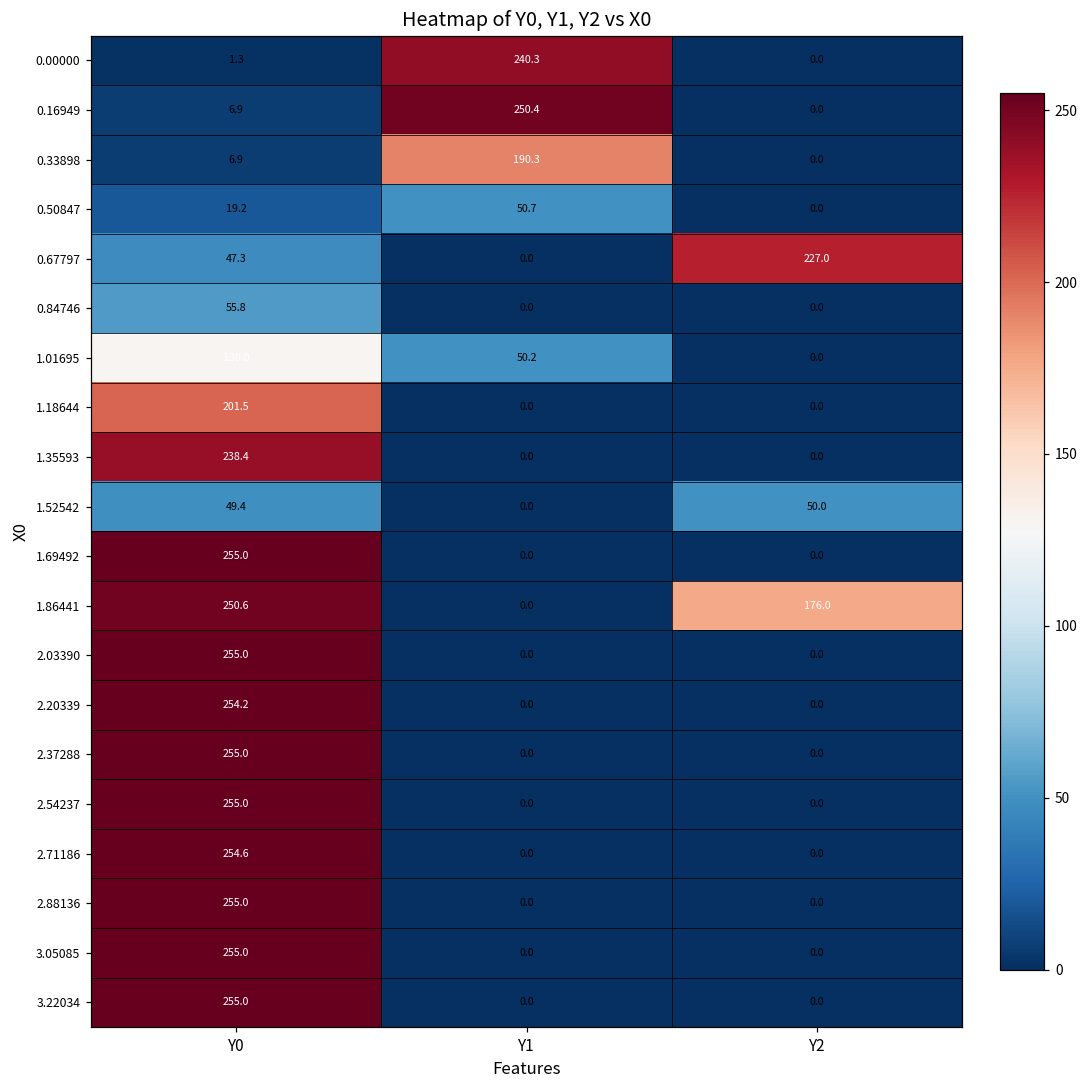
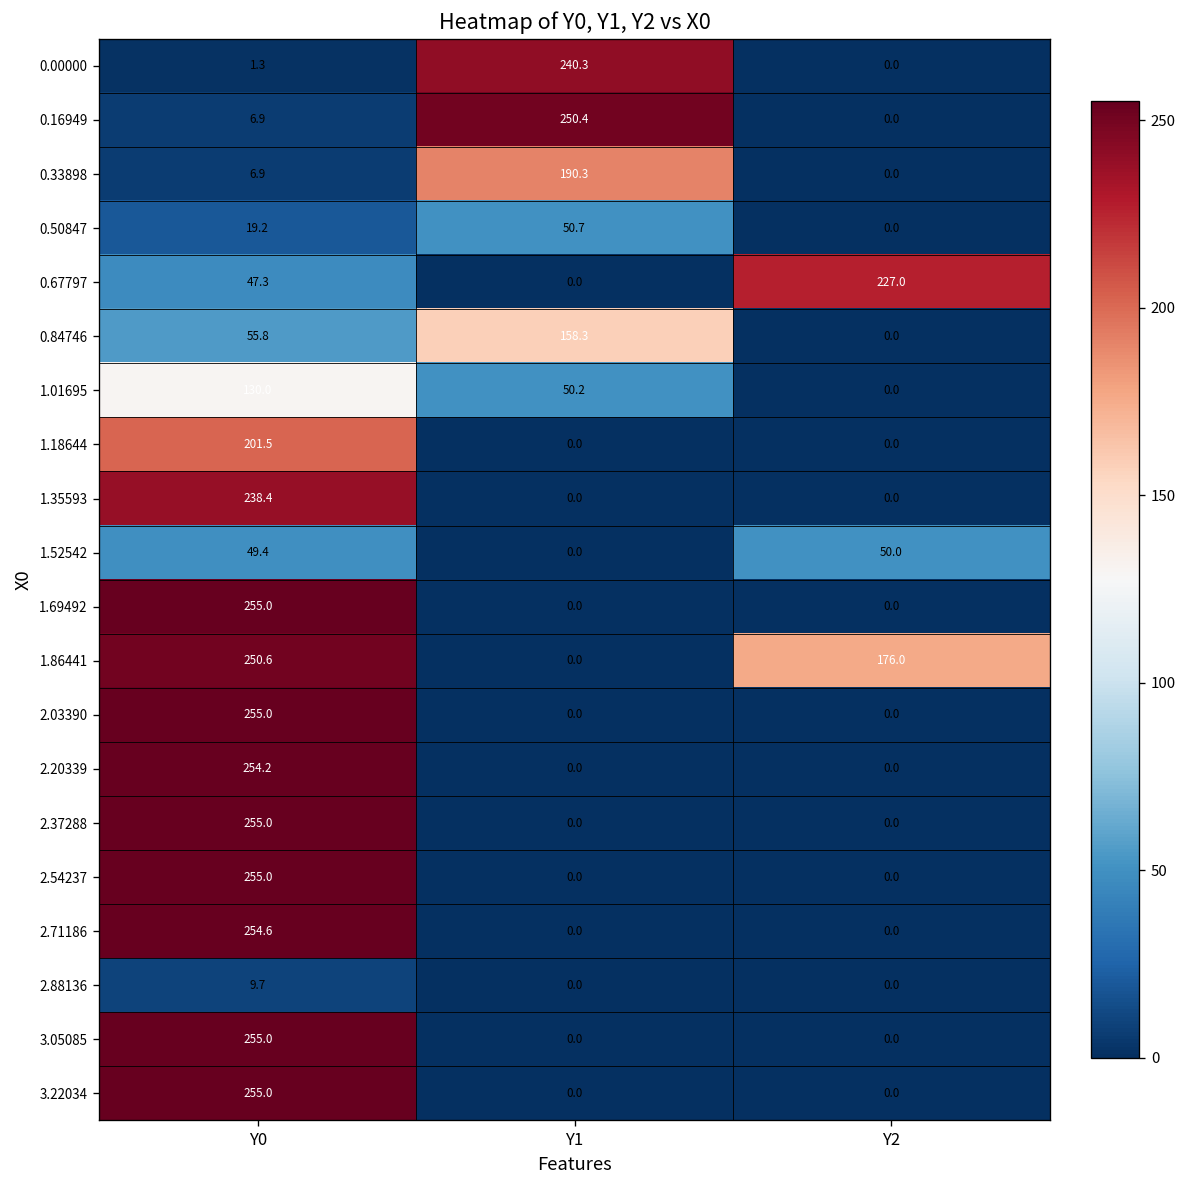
0.84746, Y1: 0.0 -> 158.3
2.88136, Y0: 255.0 -> 9.7
